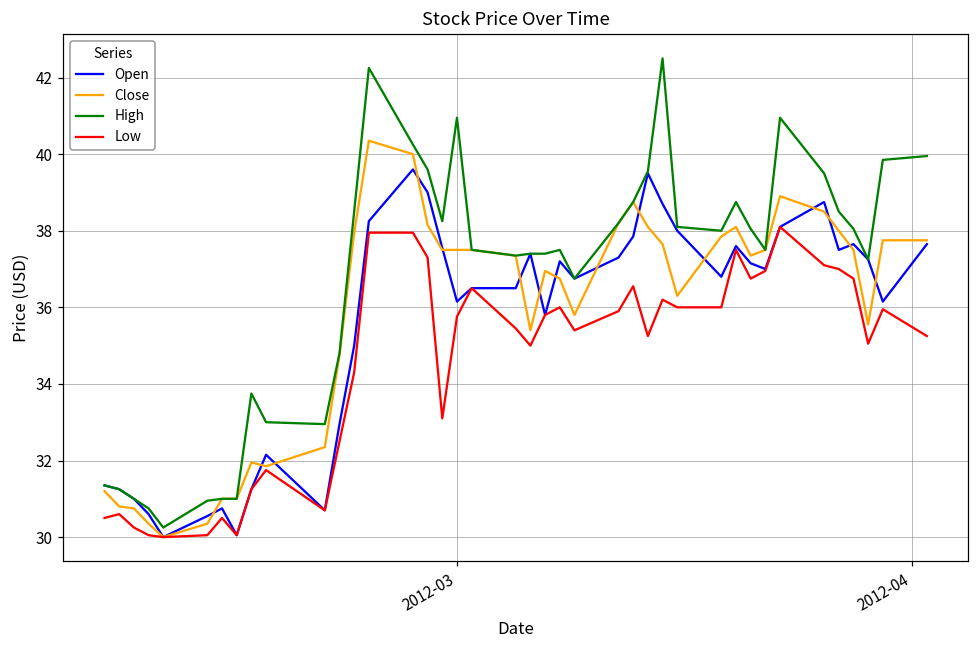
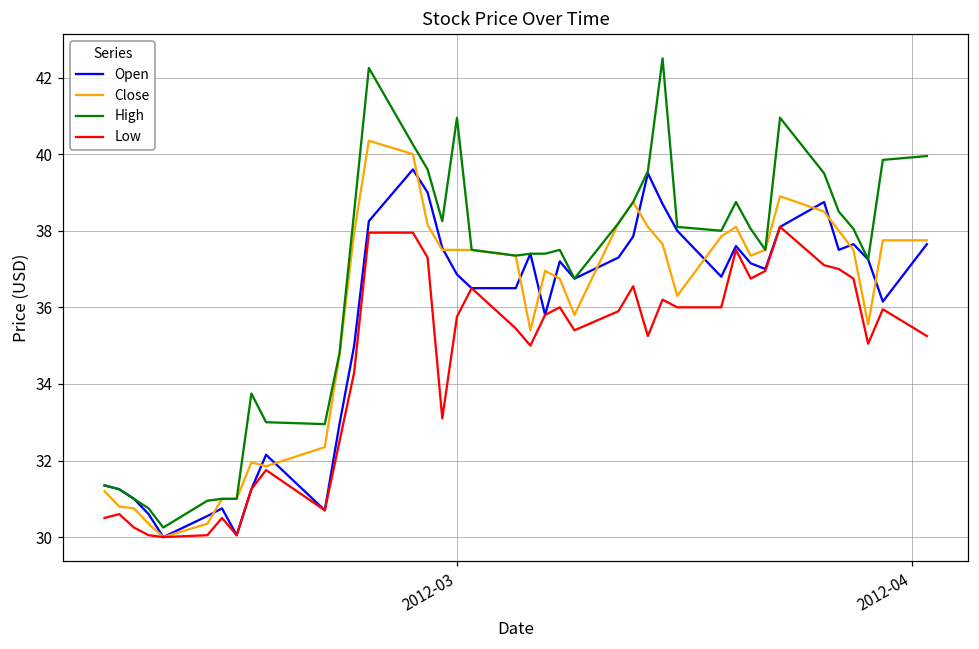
Open, 2012-03: 36.2 -> 36.9
